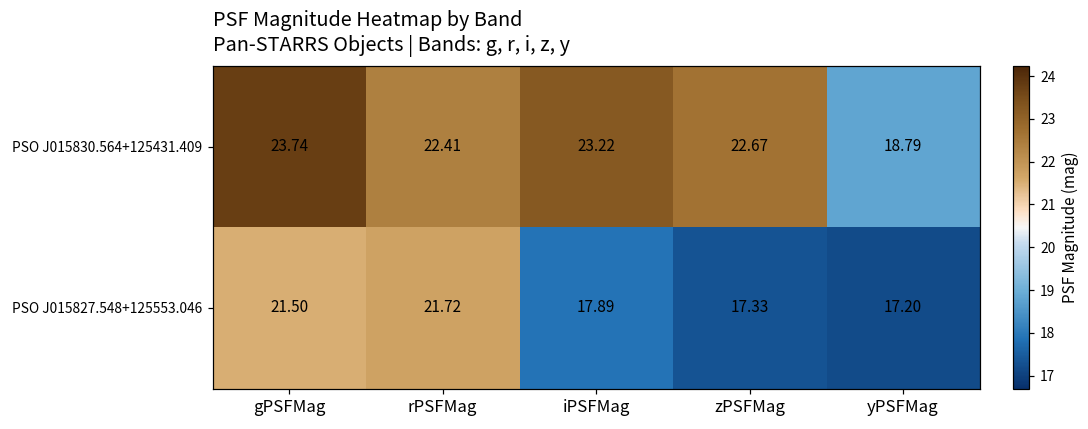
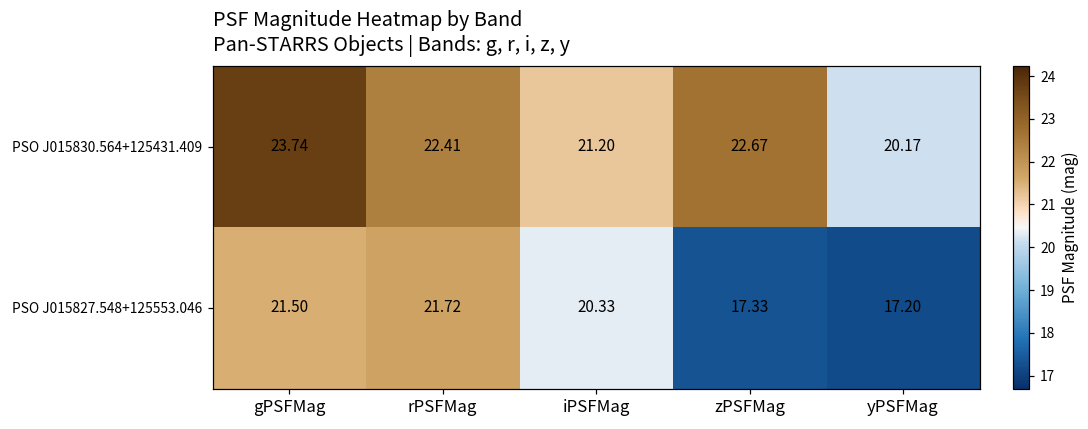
PSO J015830.564+125431.409, iPSFMag: 23.22 -> 21.20
PSO J015830.564+125431.409, yPSFMag: 18.79 -> 20.17
PSO J015827.548+125553.046, iPSFMag: 17.89 -> 20.33
